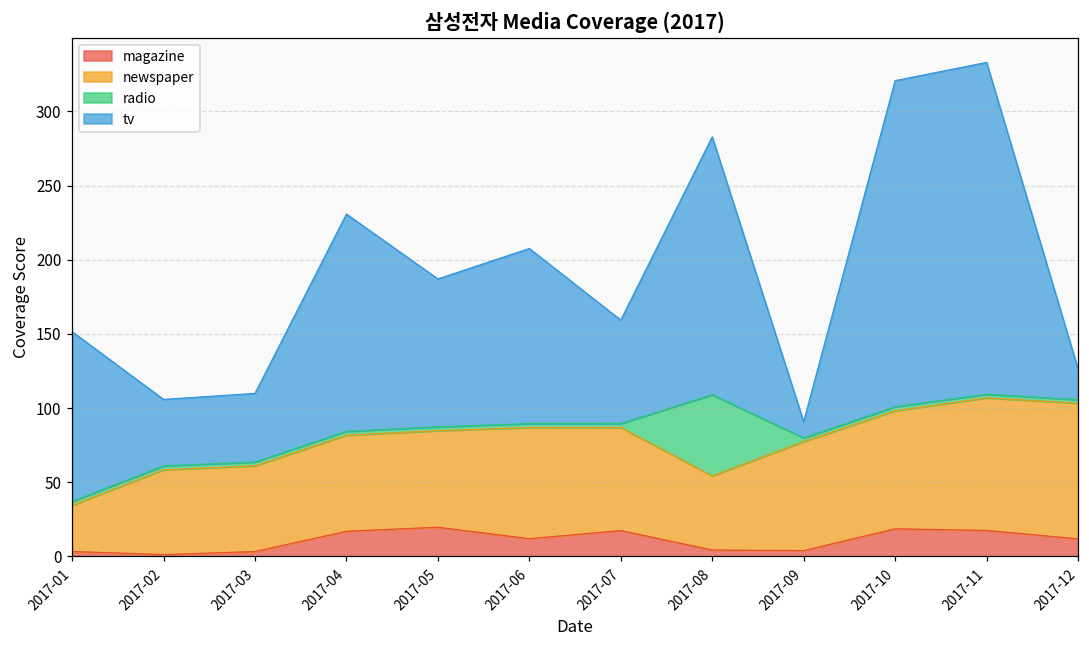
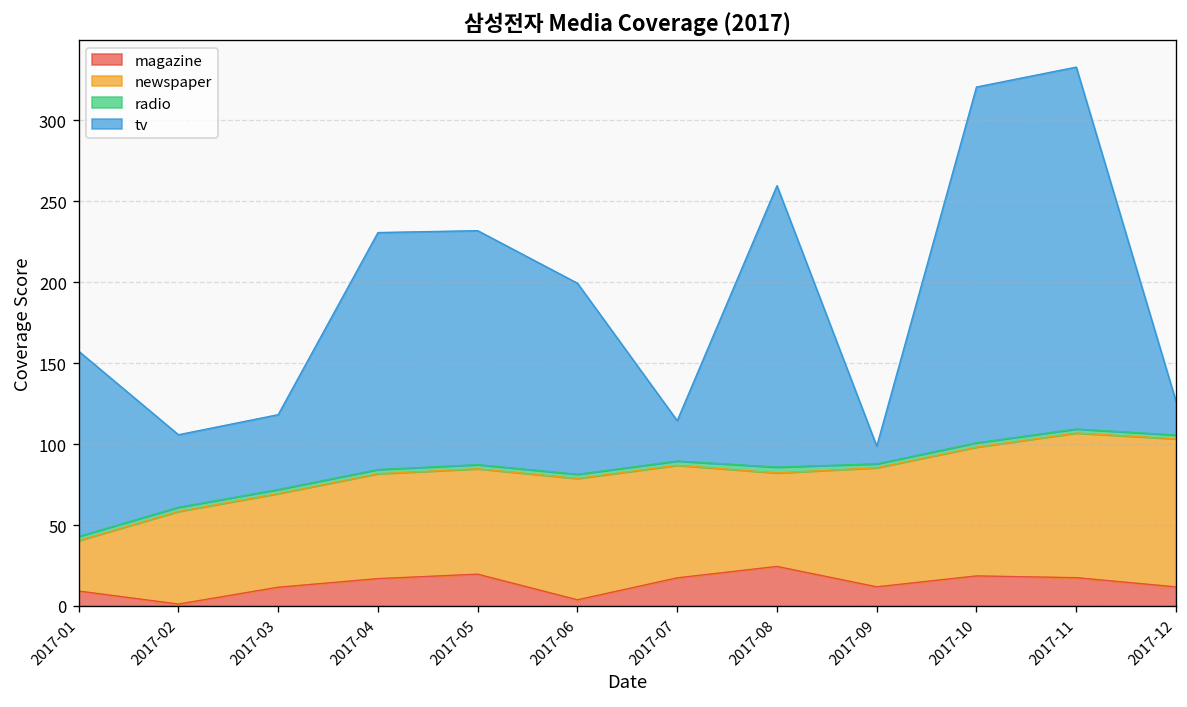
magazine, 2017-01: 3 -> 9
magazine, 2017-03: 3 -> 12
tv, 2017-05: 100 -> 145
magazine, 2017-06: 12 -> 4
tv, 2017-07: 70 -> 25
magazine, 2017-08: 4 -> 24
newspaper, 2017-08: 50 -> 58
radio, 2017-08: 55 -> 4
magazine, 2017-09: 4 -> 12
